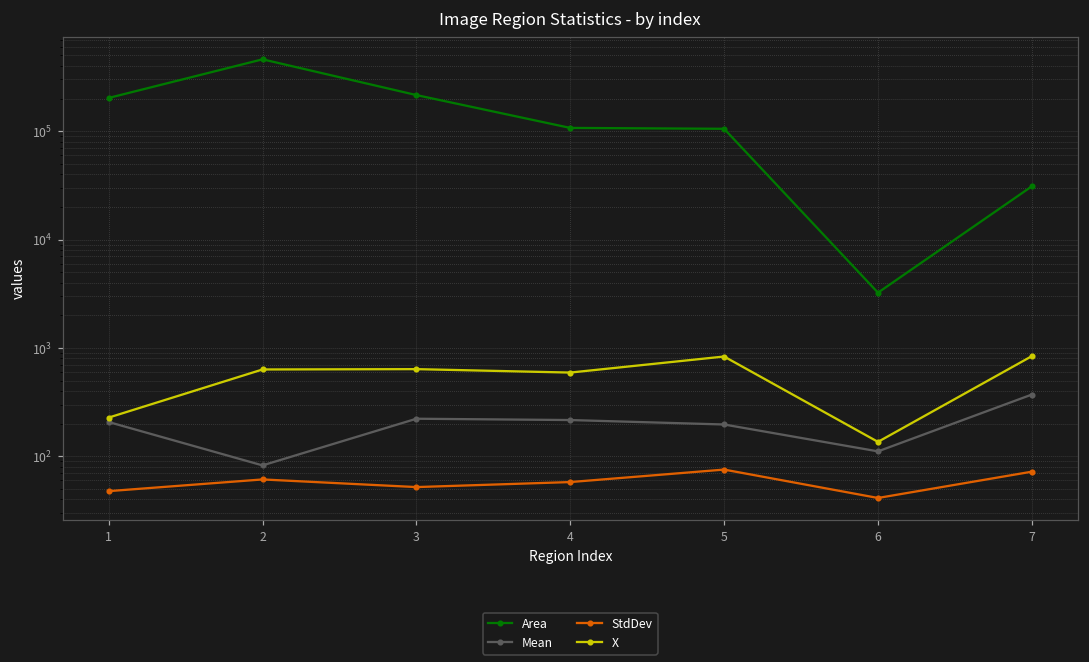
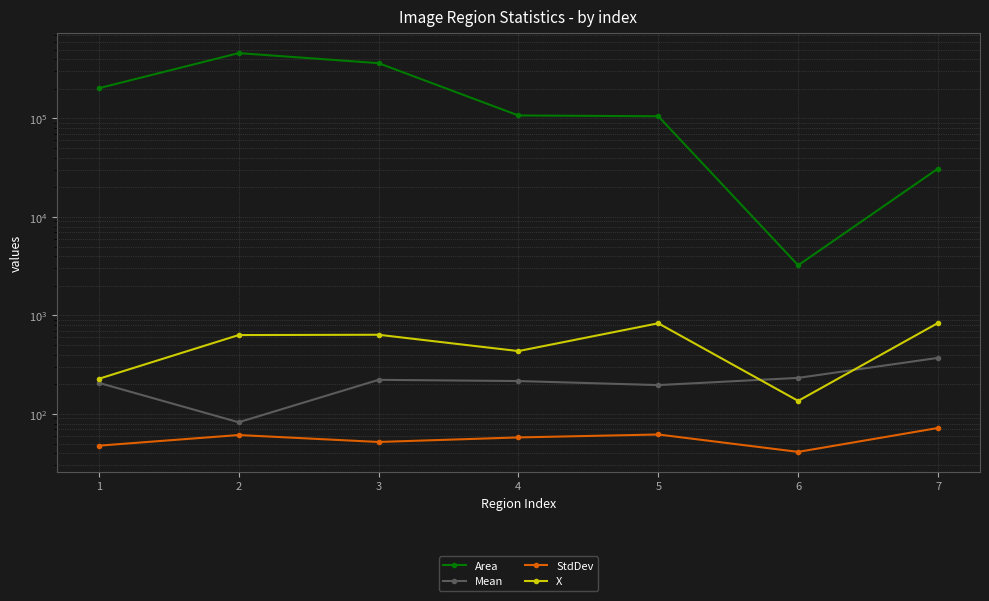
Area, 3: 220000 -> 360000
X, 4: 600 -> 400
StdDev, 5: 80 -> 60
Mean, 6: 110 -> 230
